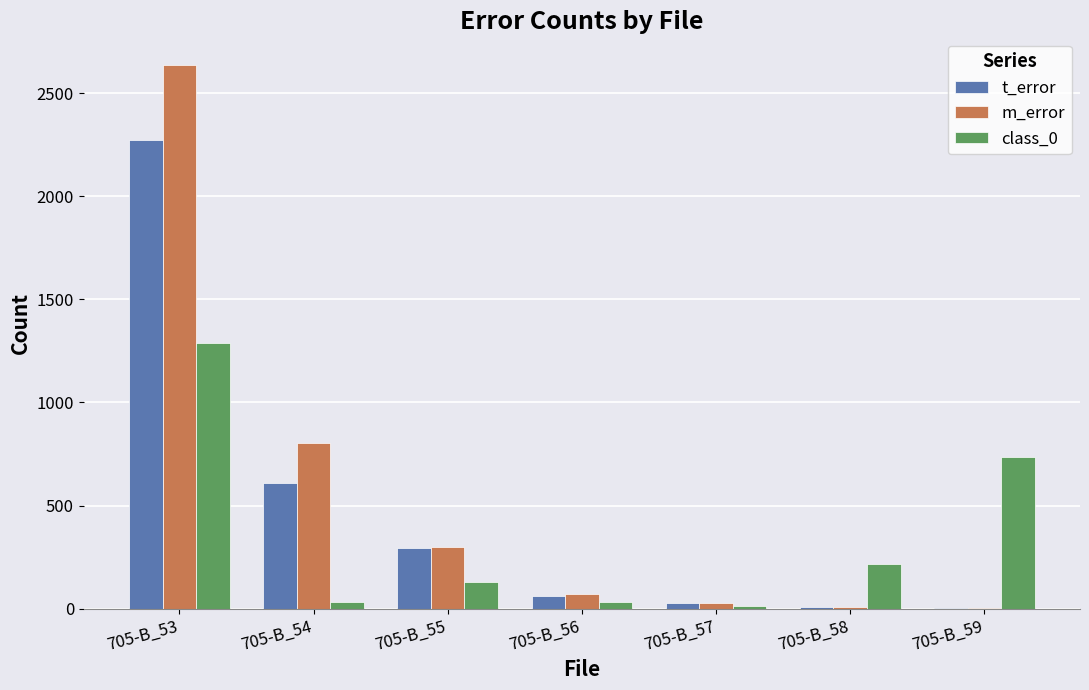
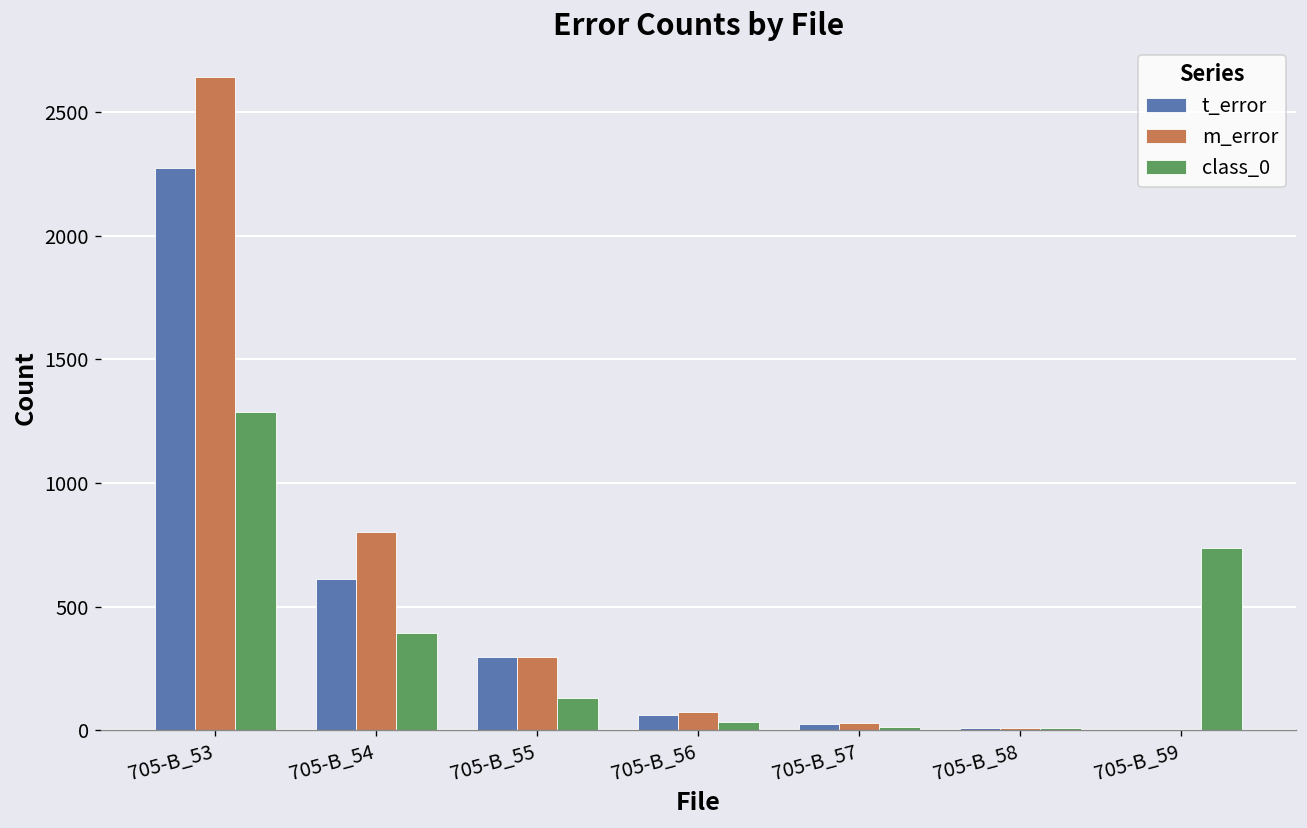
class_0, 705-B_54: 30 -> 390
class_0, 705-B_58: 220 -> 10
